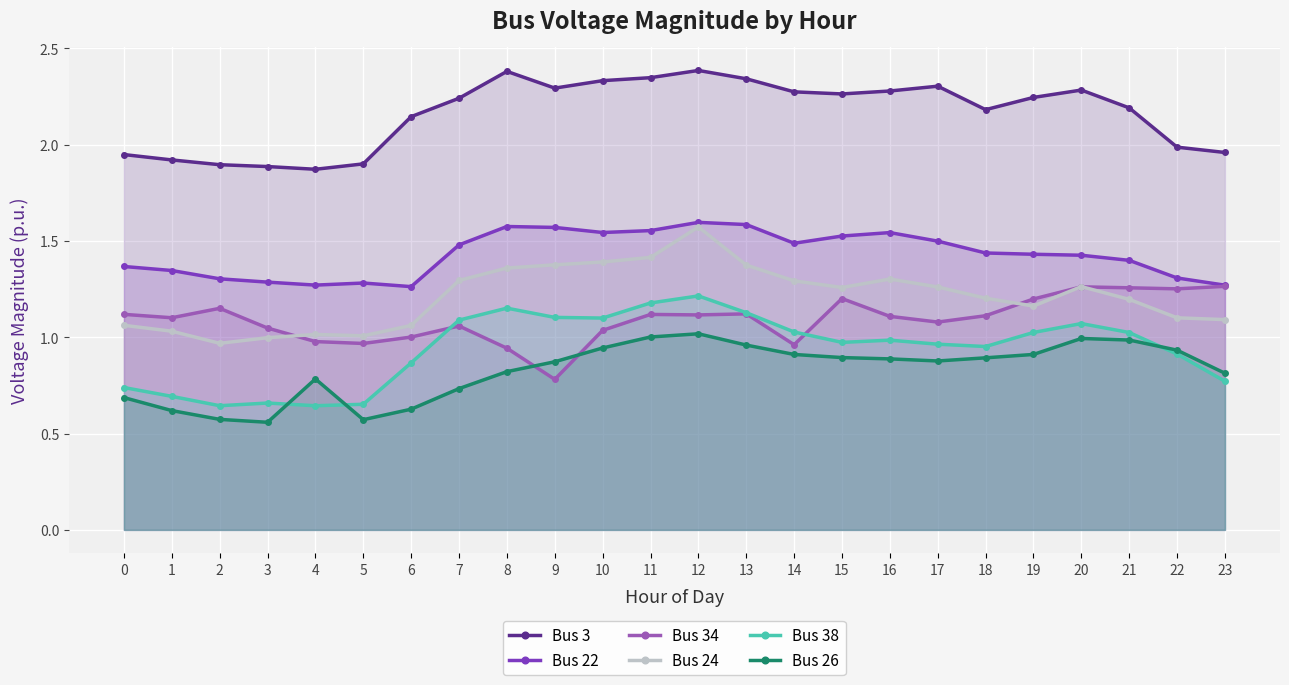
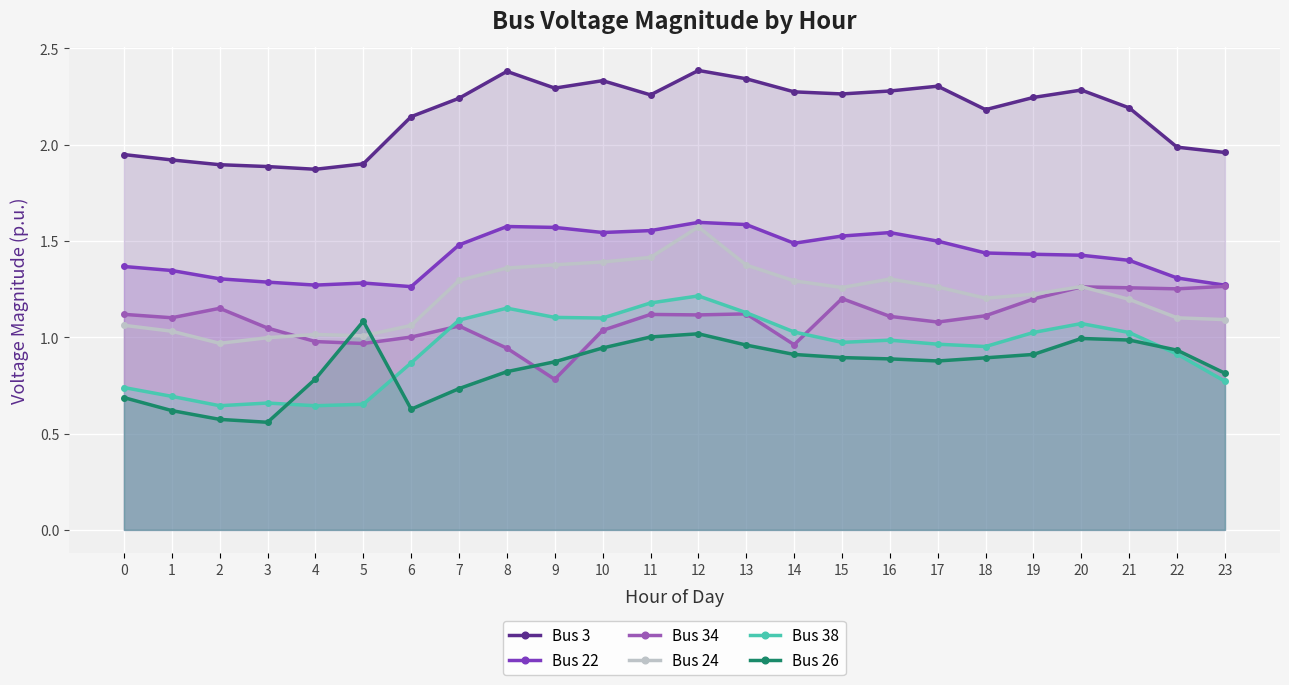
Bus 26, 5: 0.57 -> 1.08
Bus 3, 11: 2.35 -> 2.26
Bus 24, 19: 1.16 -> 1.22
